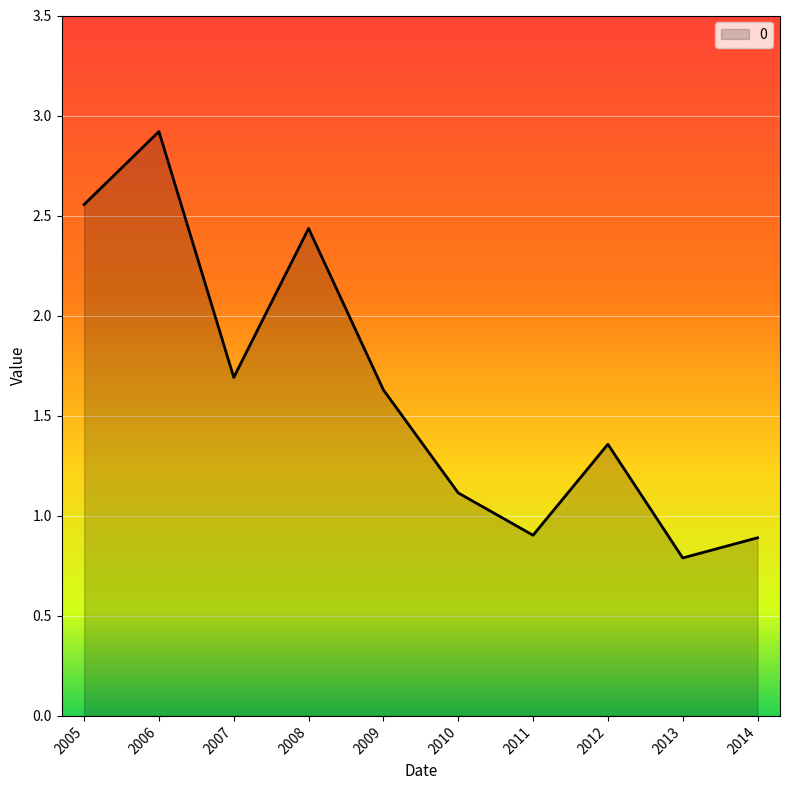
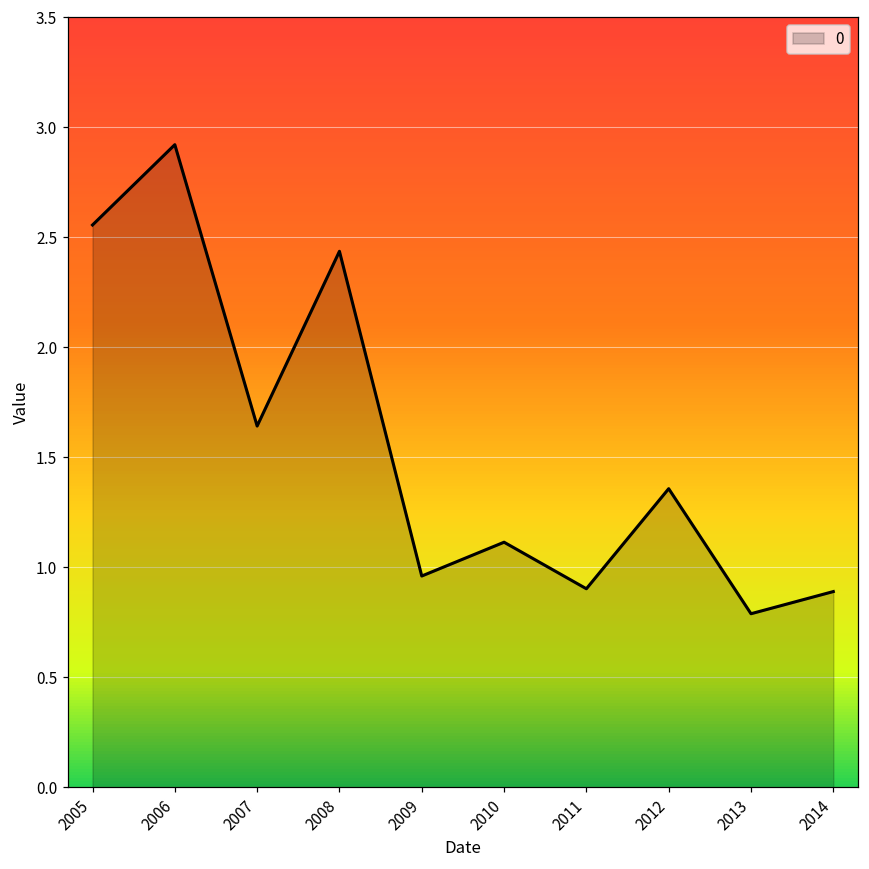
2007: 1.69 -> 1.64
2009: 1.63 -> 0.96
